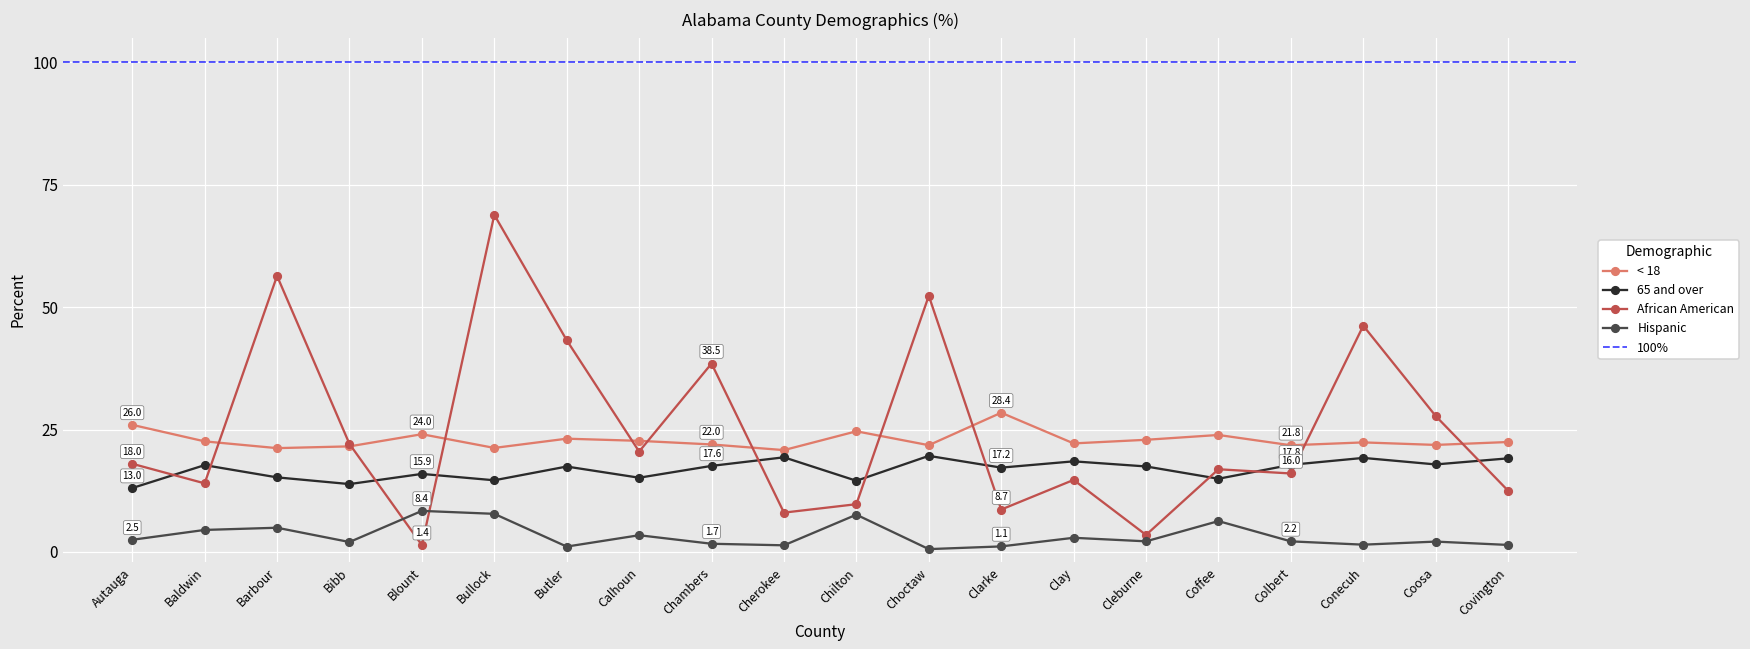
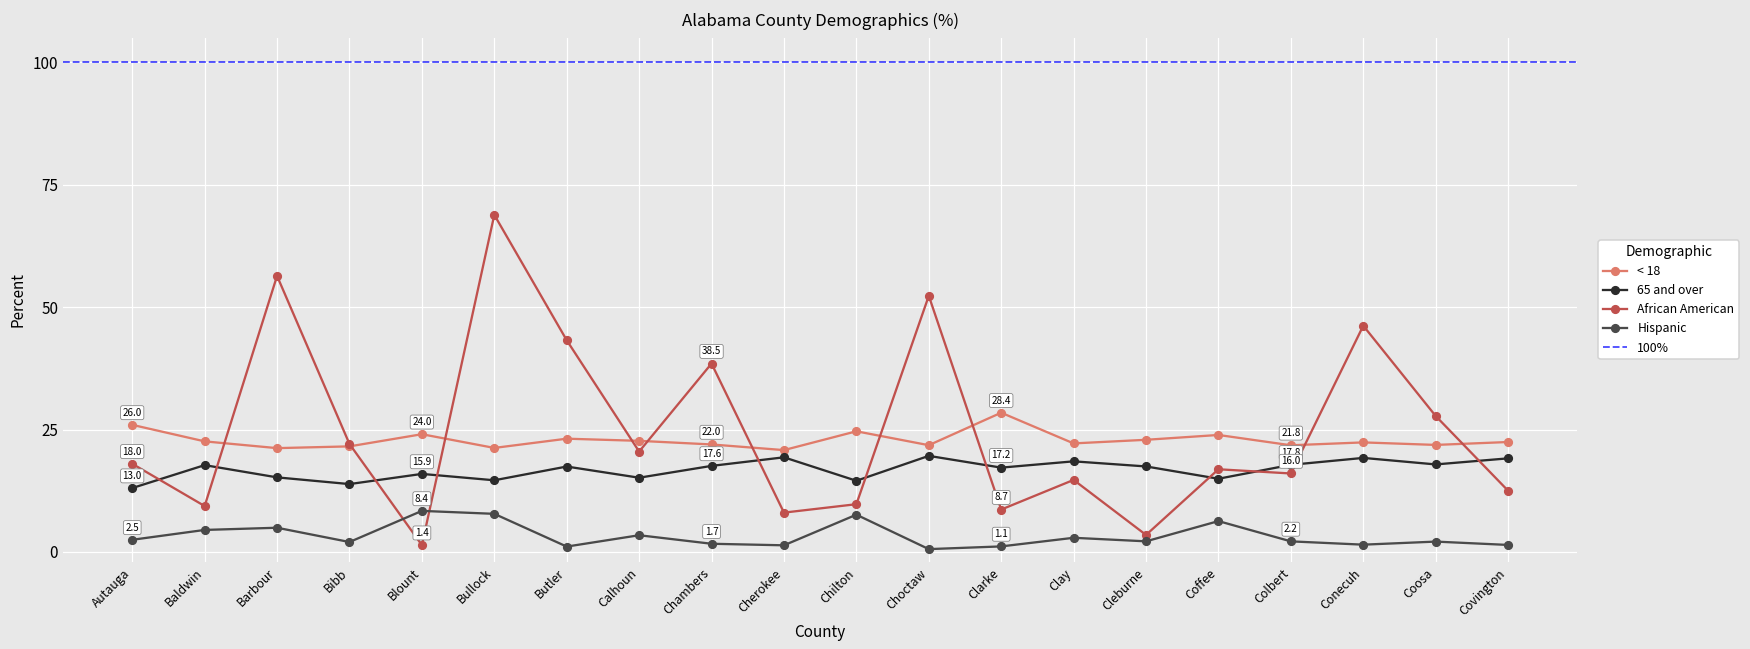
African American, Baldwin: 14 -> 9
